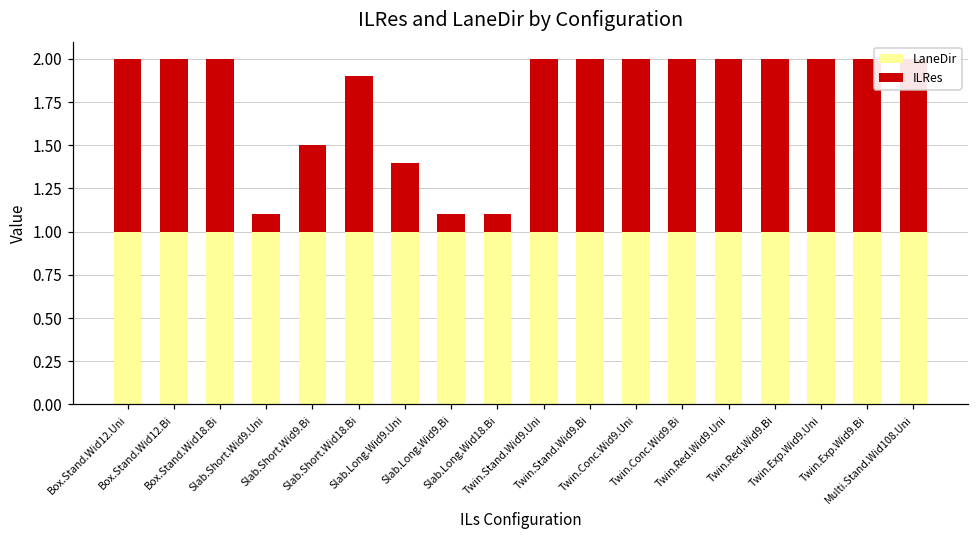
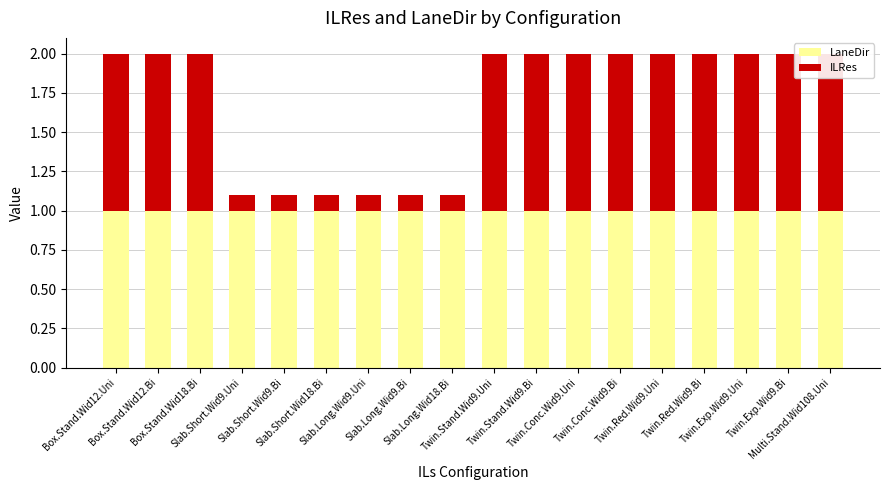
ILRes, Slab.Short.Wid9.Bi: 0.5 -> 0.1
ILRes, Slab.Short.Wid18.Bi: 0.9 -> 0.1
ILRes, Slab.Long.Wid9.Uni: 0.4 -> 0.1
